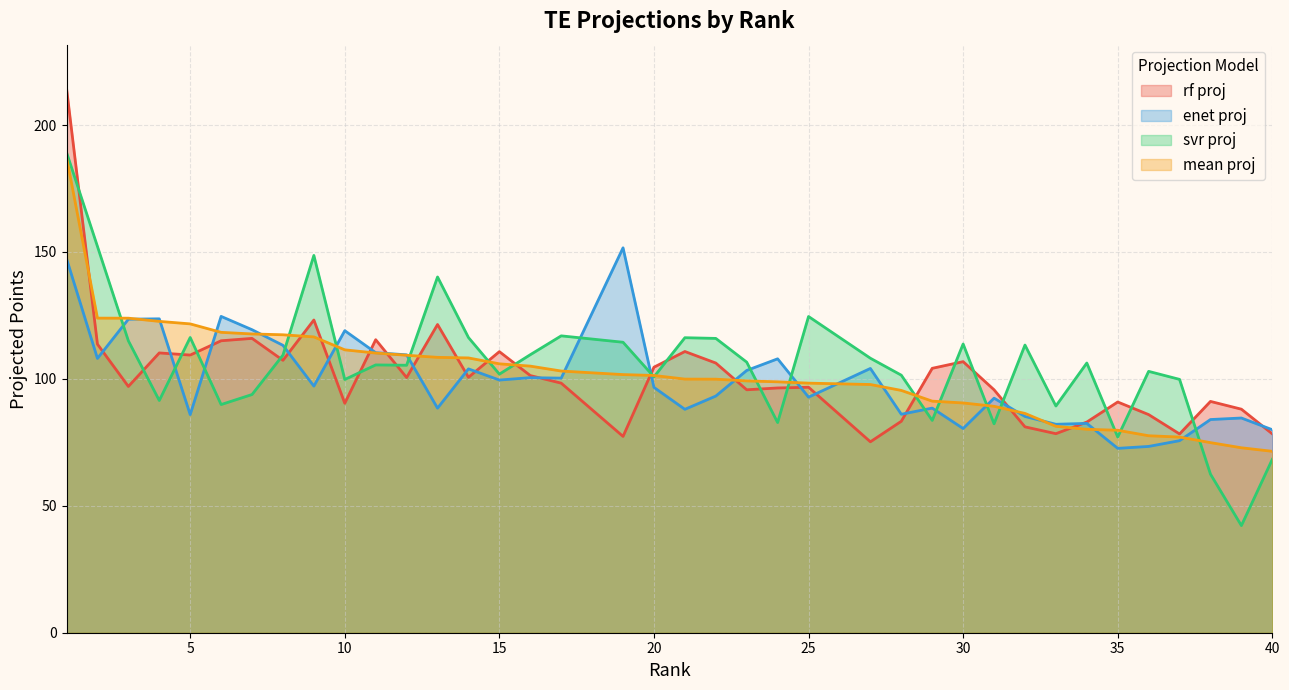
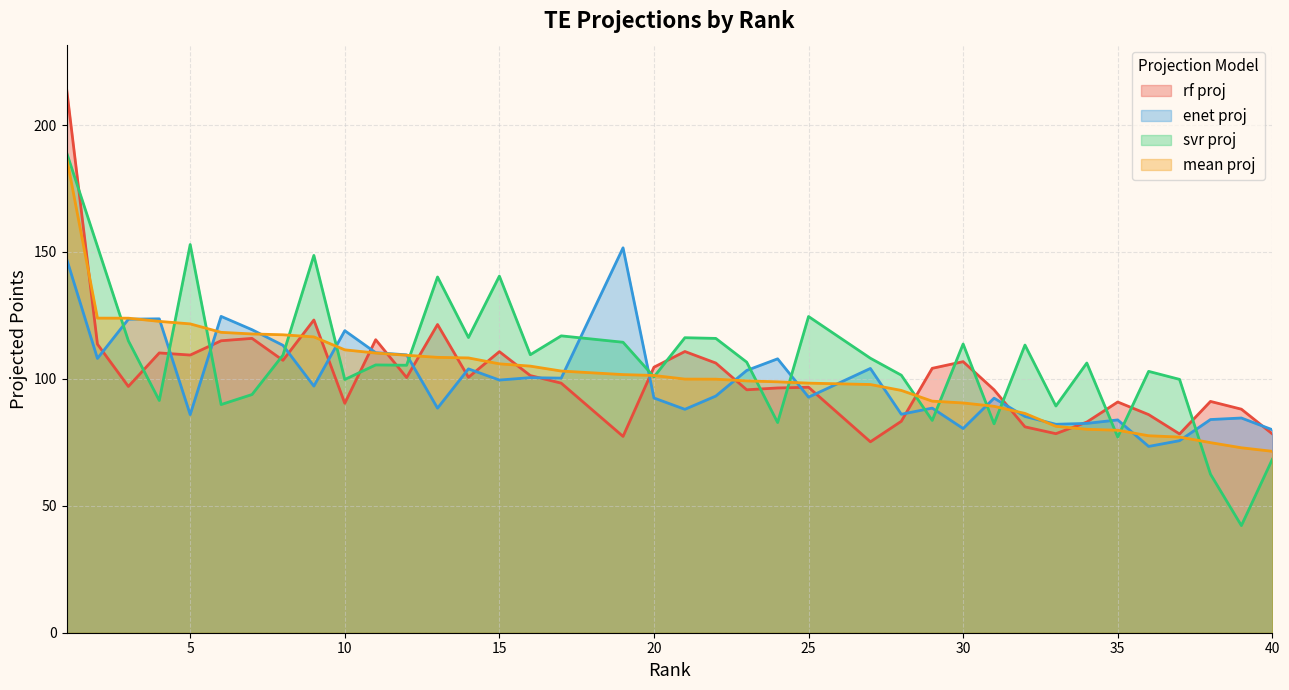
svr proj, 5: 116 -> 153
svr proj, 15: 102 -> 140
enet proj, 20: 97 -> 92
enet proj, 35: 73 -> 84
